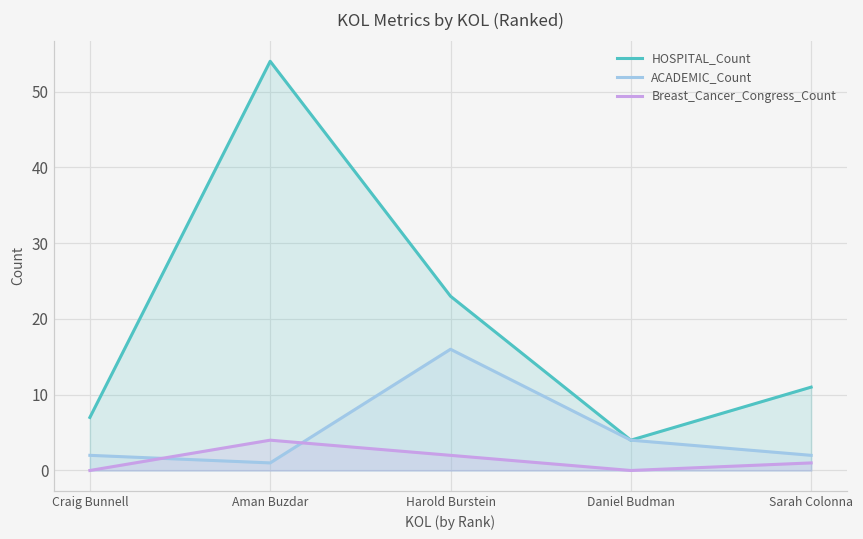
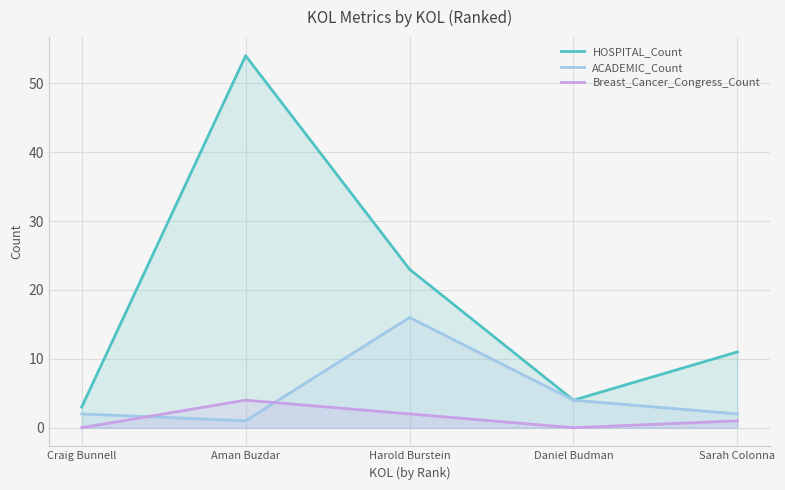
HOSPITAL_Count, Craig Bunnell: 7 -> 3
